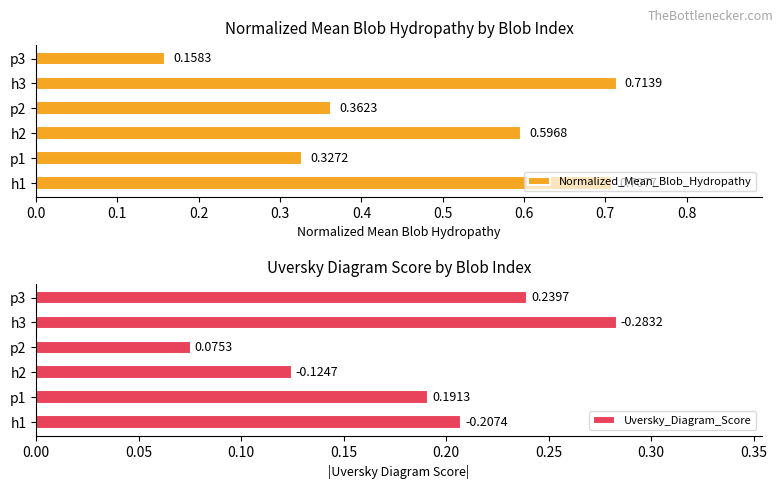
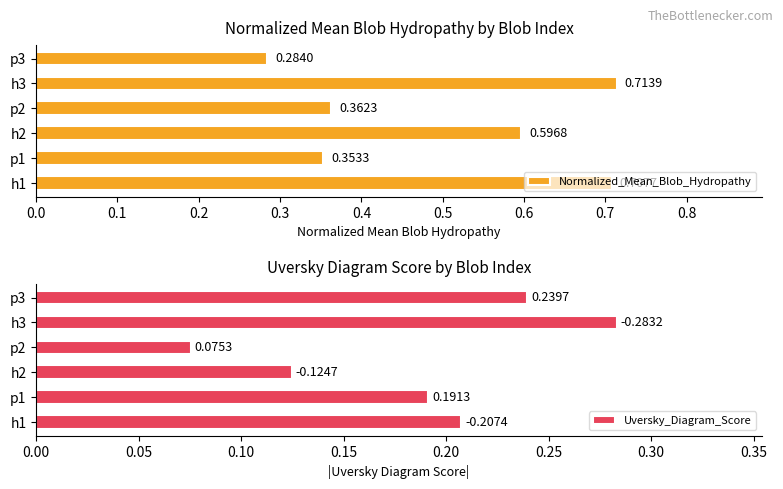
Normalized Mean Blob Hydropathy by Blob Index, p3: 0.1583 -> 0.2840
Normalized Mean Blob Hydropathy by Blob Index, p1: 0.3272 -> 0.3533
